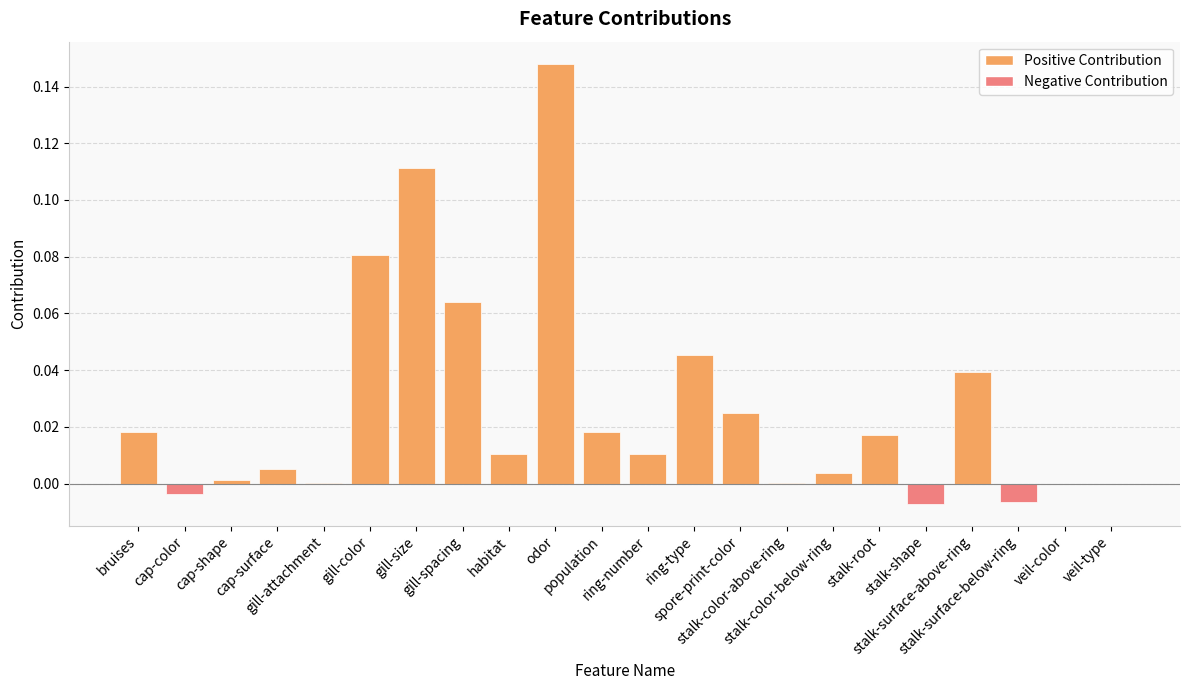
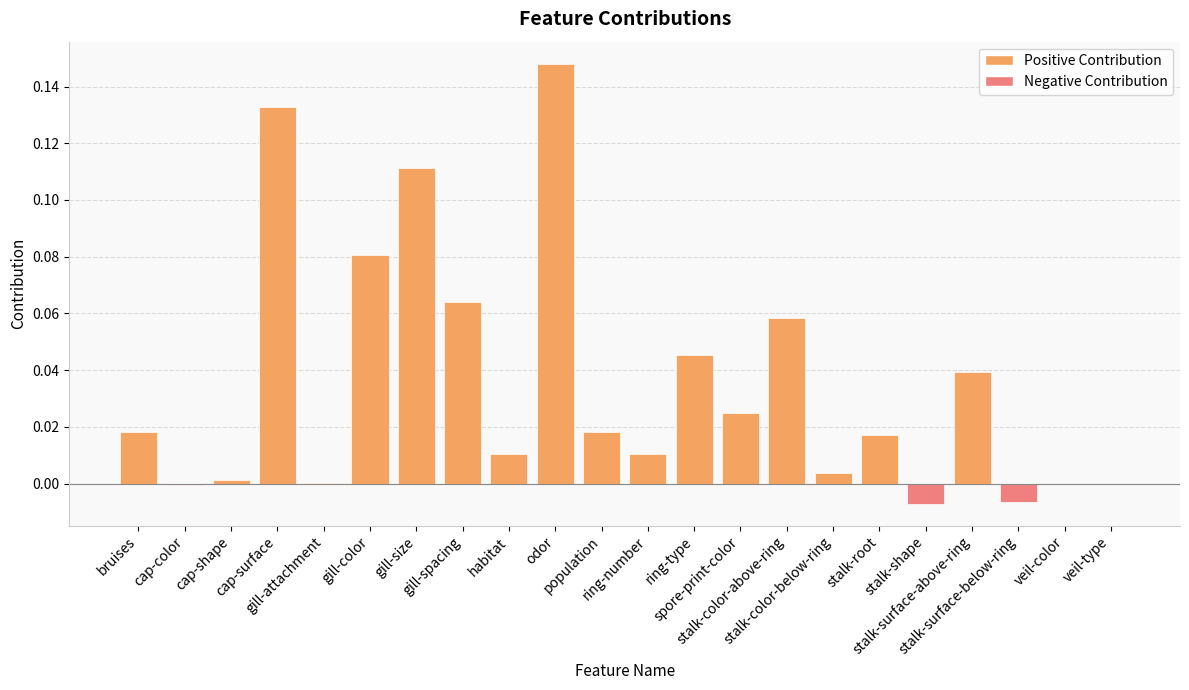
cap-color: -0.004 -> 0.000
cap-surface: 0.005 -> 0.133
stalk-color-above-ring: 0.000 -> 0.059
